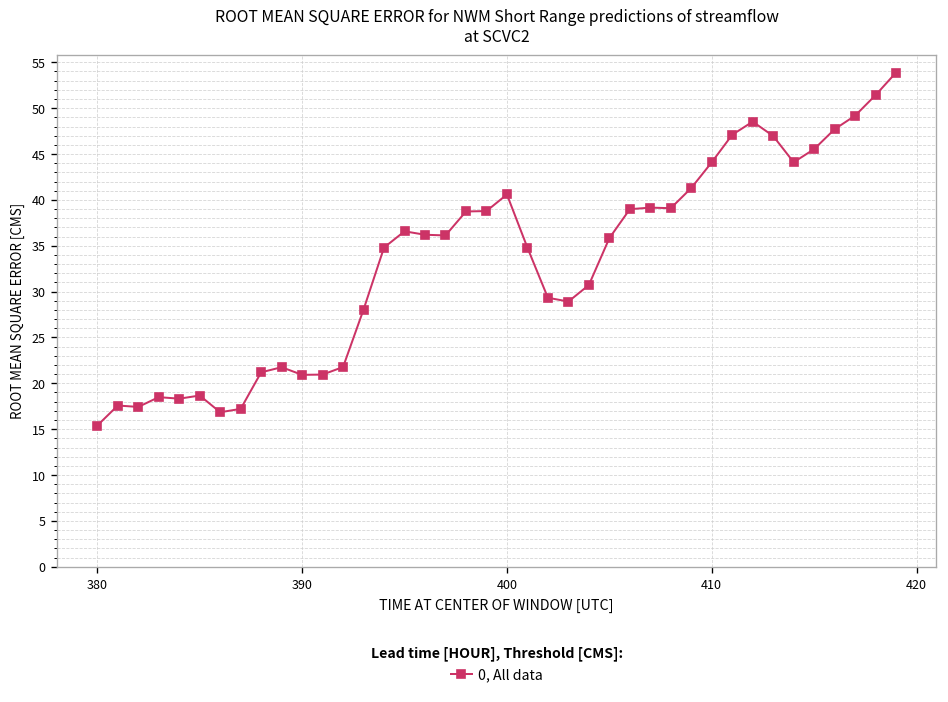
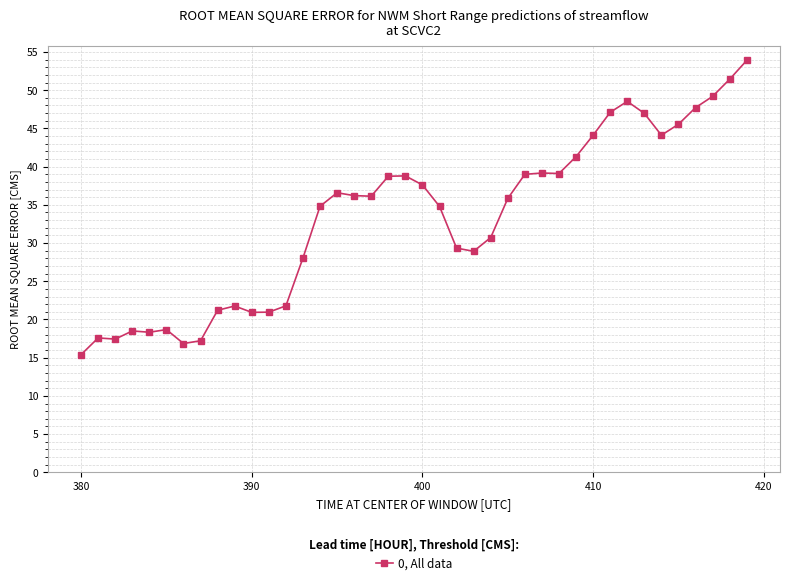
400: 41 -> 38
